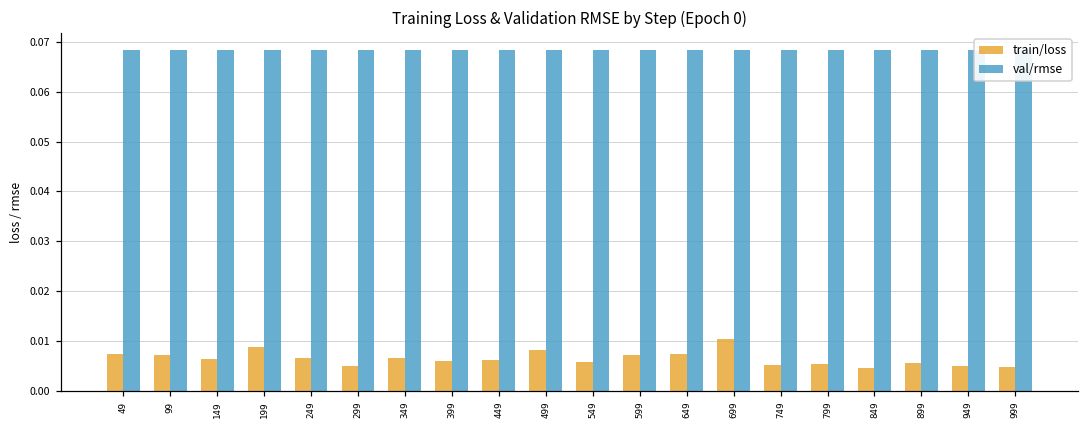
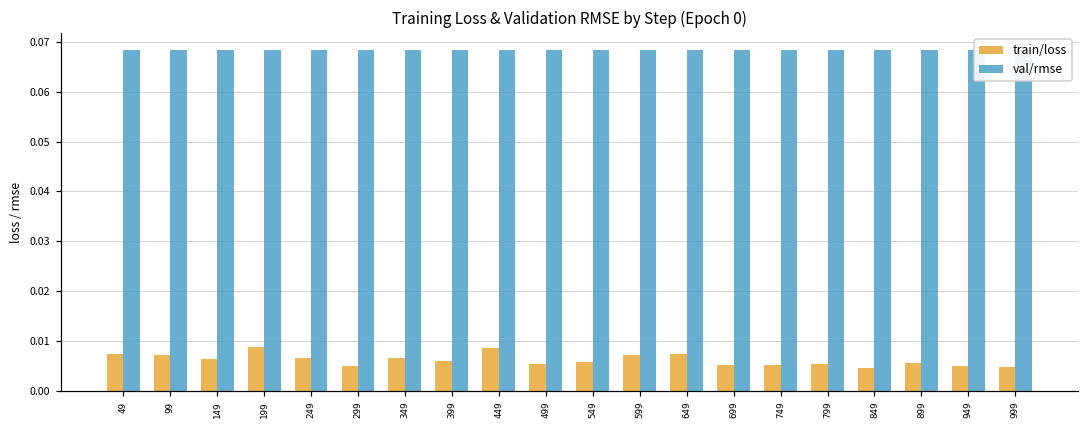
train/loss, 449: 0.006 -> 0.009
train/loss, 499: 0.008 -> 0.005
train/loss, 699: 0.010 -> 0.005
